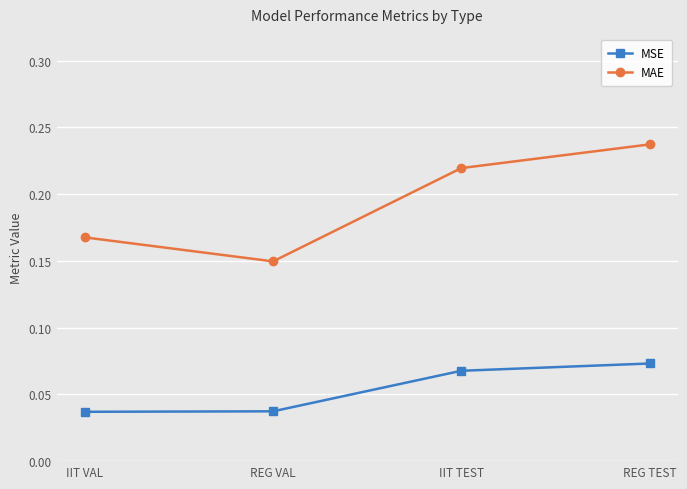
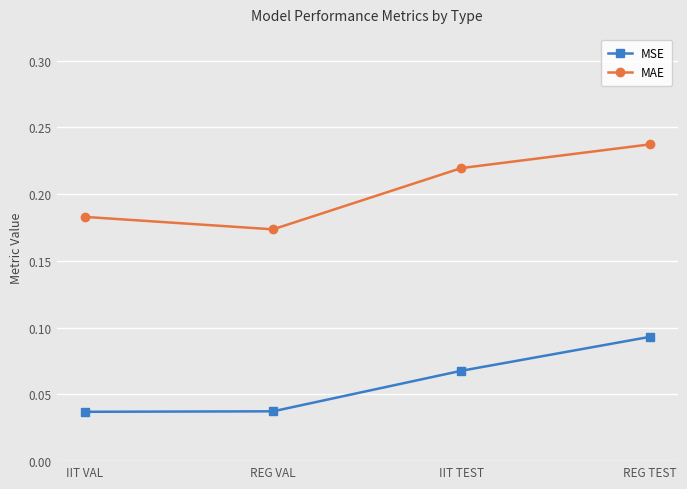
MAE, IIT VAL: 0.168 -> 0.183
MAE, REG VAL: 0.150 -> 0.174
MSE, REG TEST: 0.073 -> 0.093
